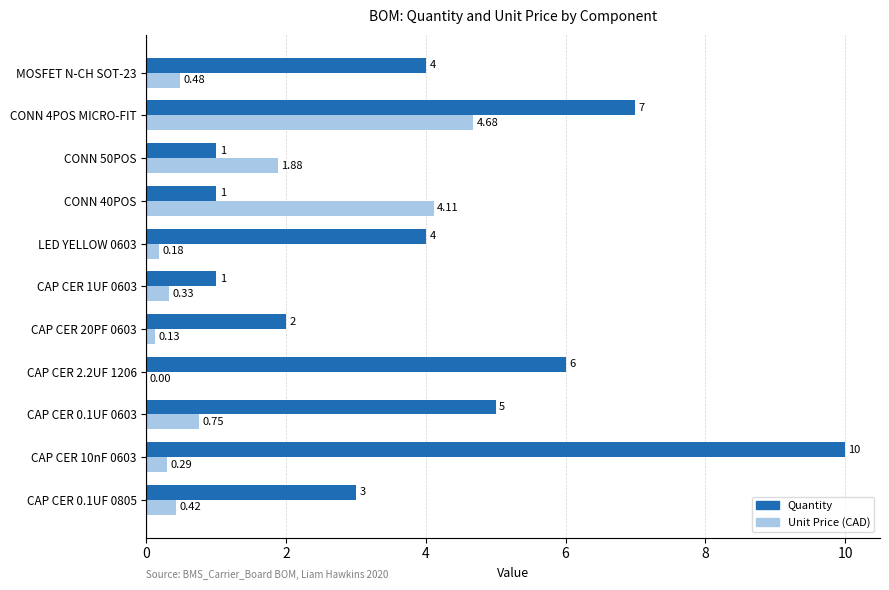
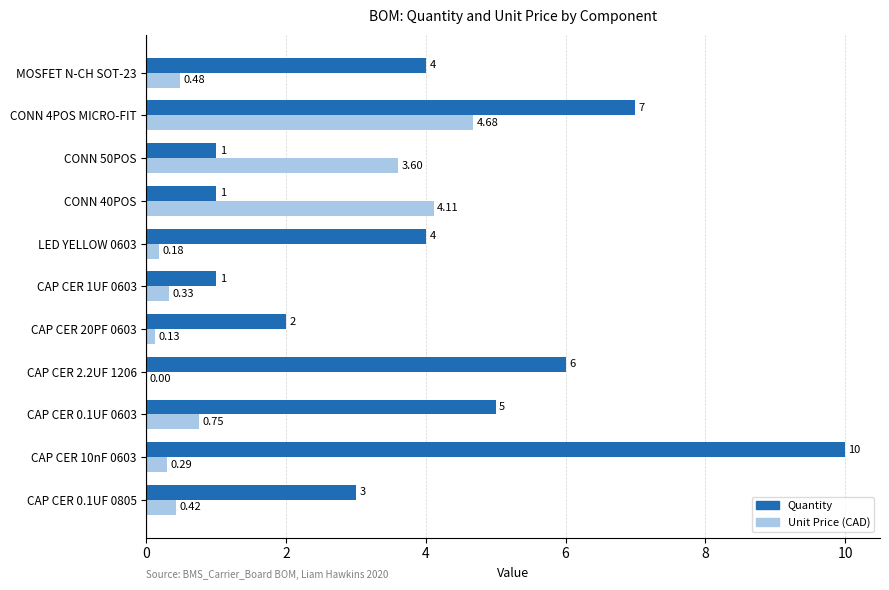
Unit Price (CAD), CONN 50POS: 1.88 -> 3.60
